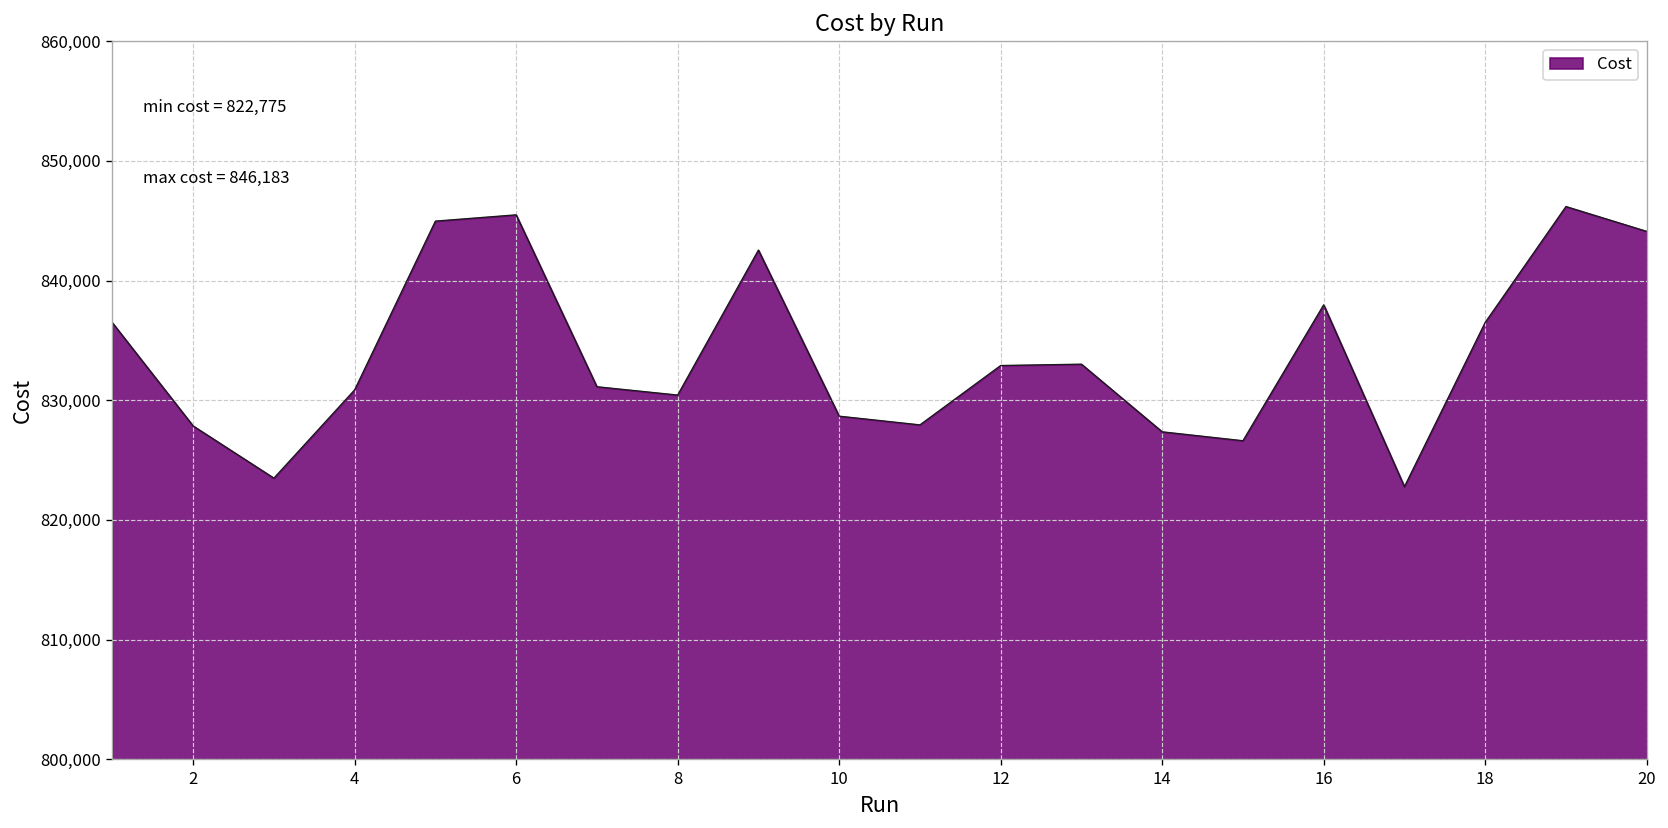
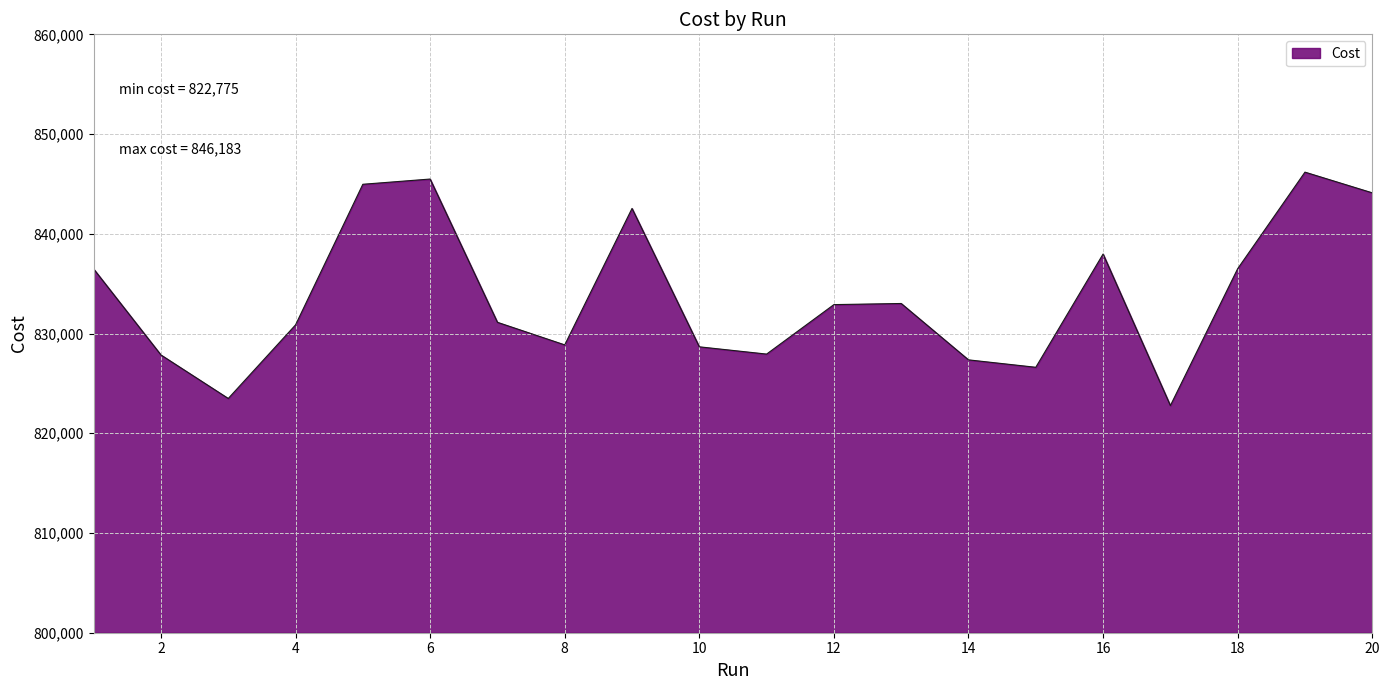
8: 830,000 -> 829,000
